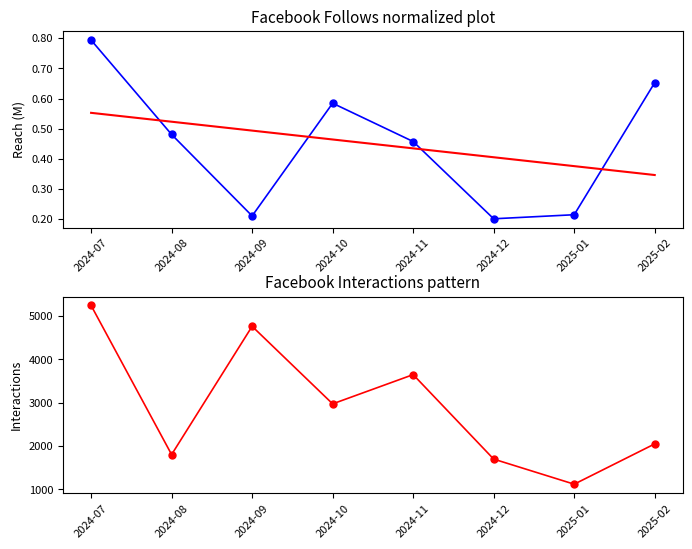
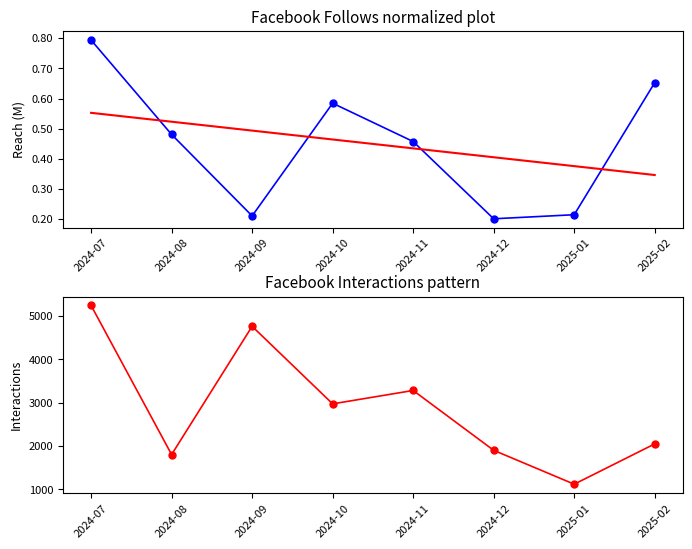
Facebook Interactions pattern, 2024-11: 3700 -> 3300
Facebook Interactions pattern, 2024-12: 1700 -> 1900
